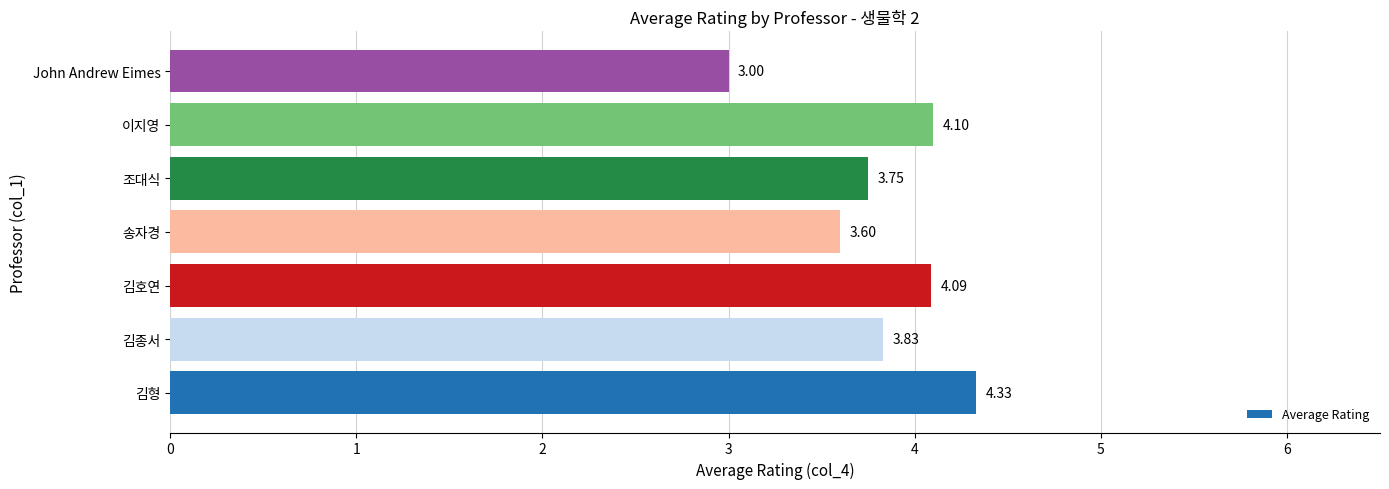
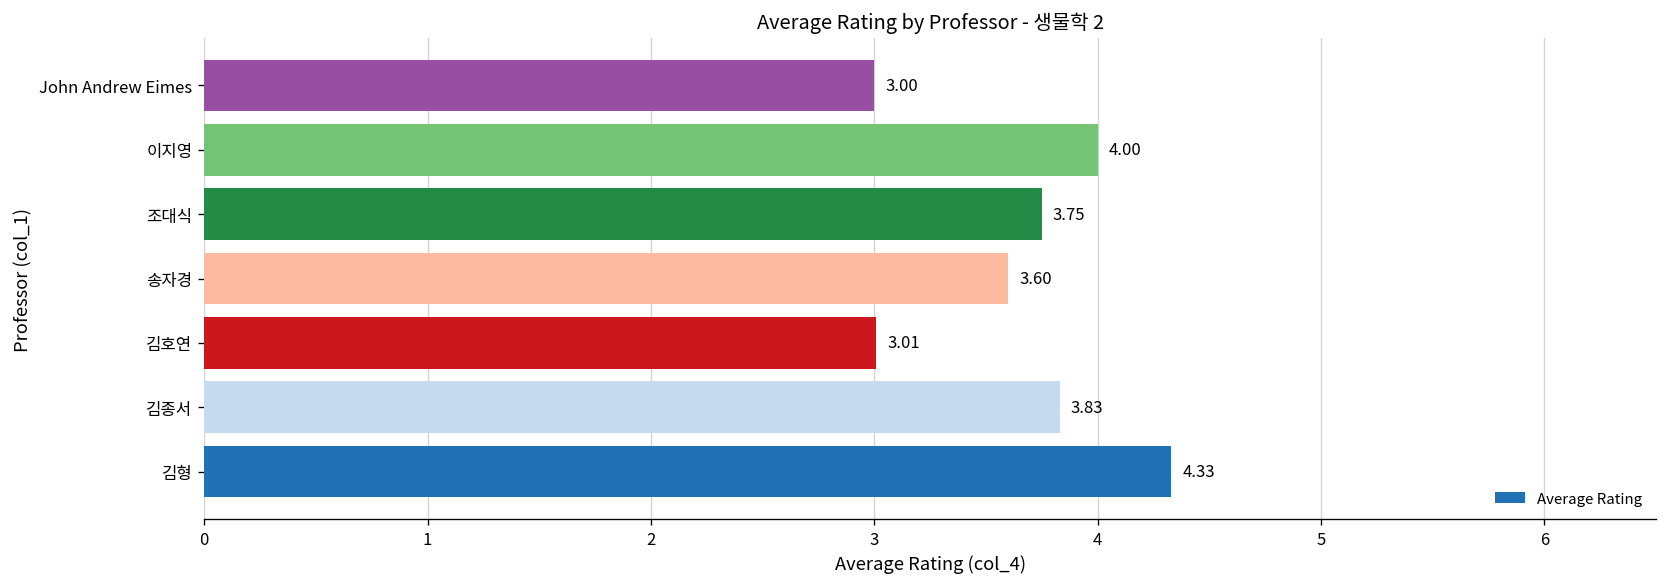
이지영: 4.10 -> 4.00
김호연: 4.09 -> 3.01
